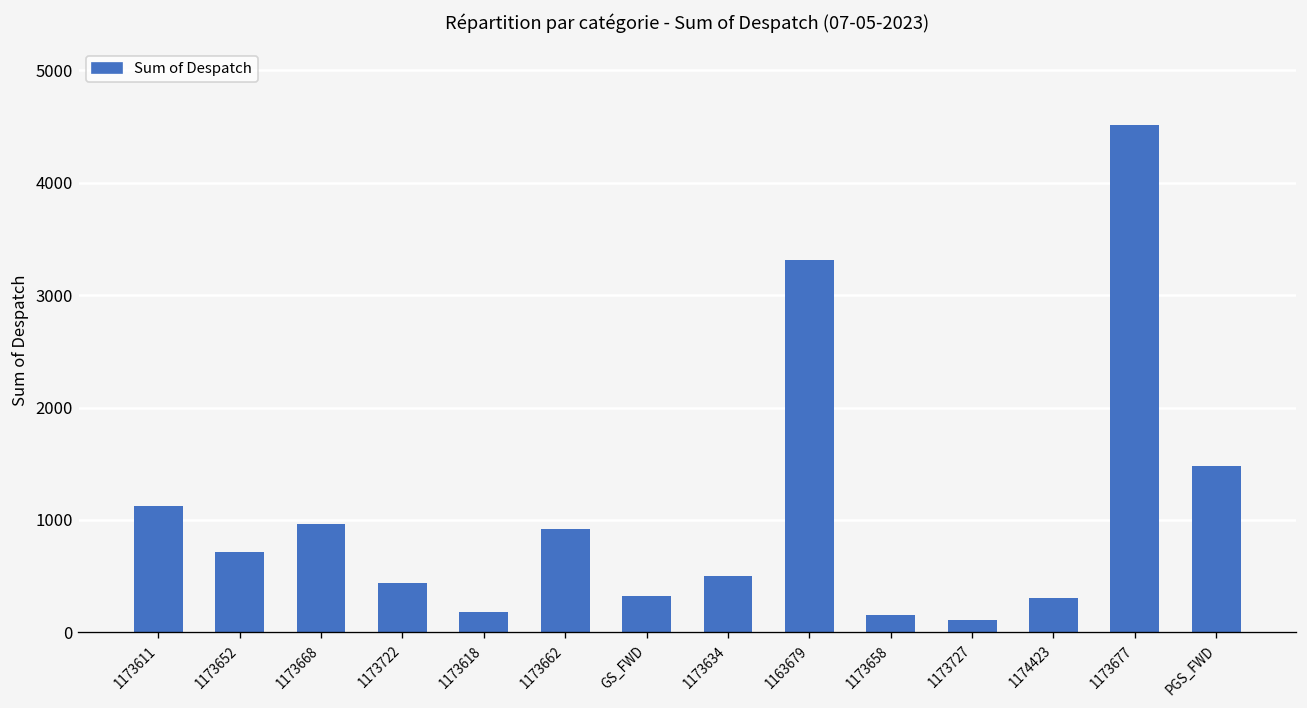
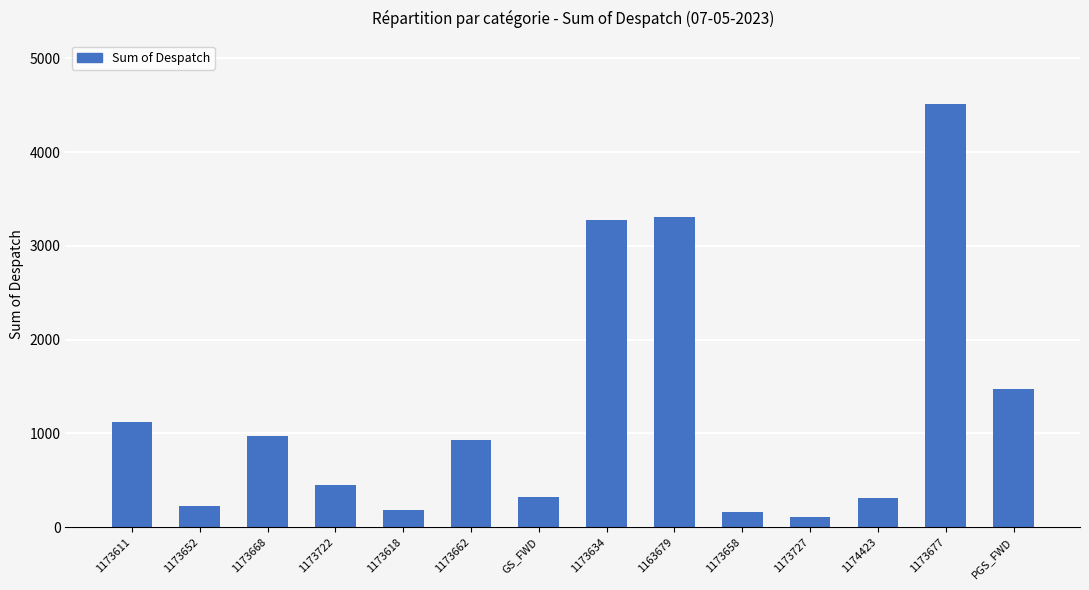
1173652: 700 -> 200
1173634: 500 -> 3300
